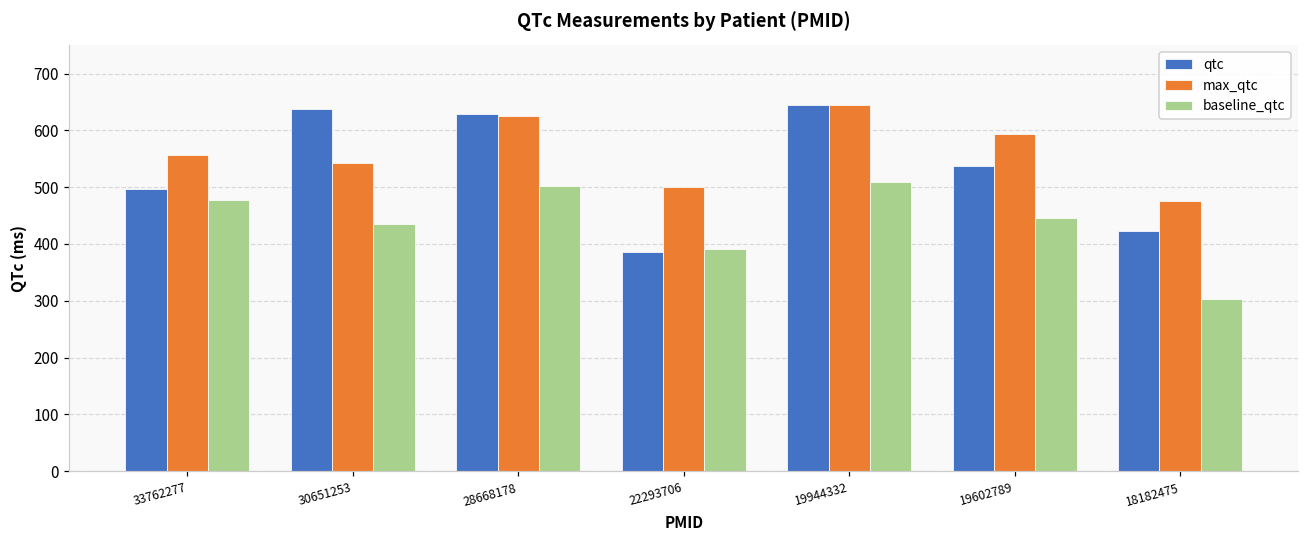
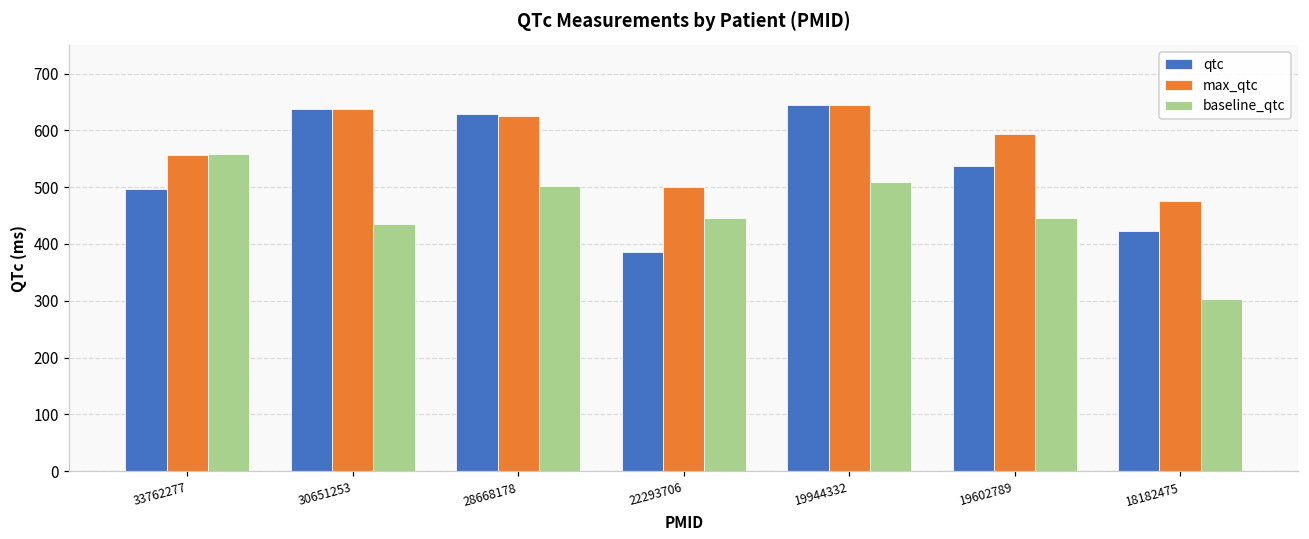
baseline_qtc, 33762277: 480 -> 560
max_qtc, 30651253: 540 -> 640
baseline_qtc, 22293706: 390 -> 450
